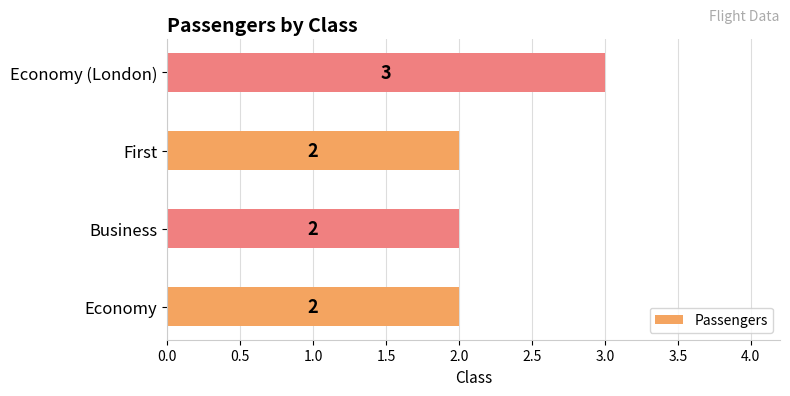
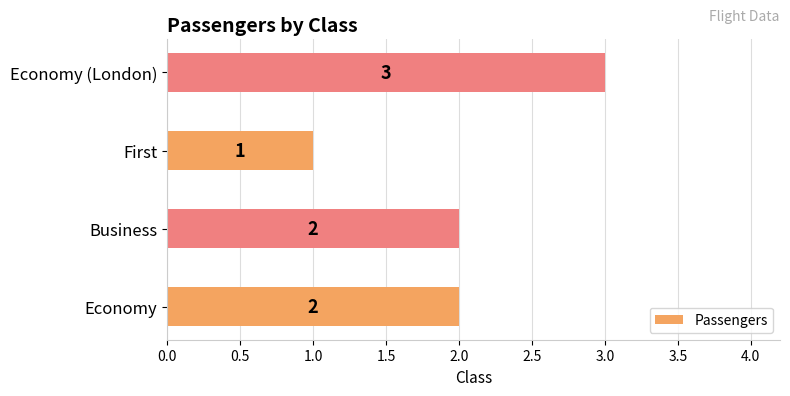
First: 2 -> 1
